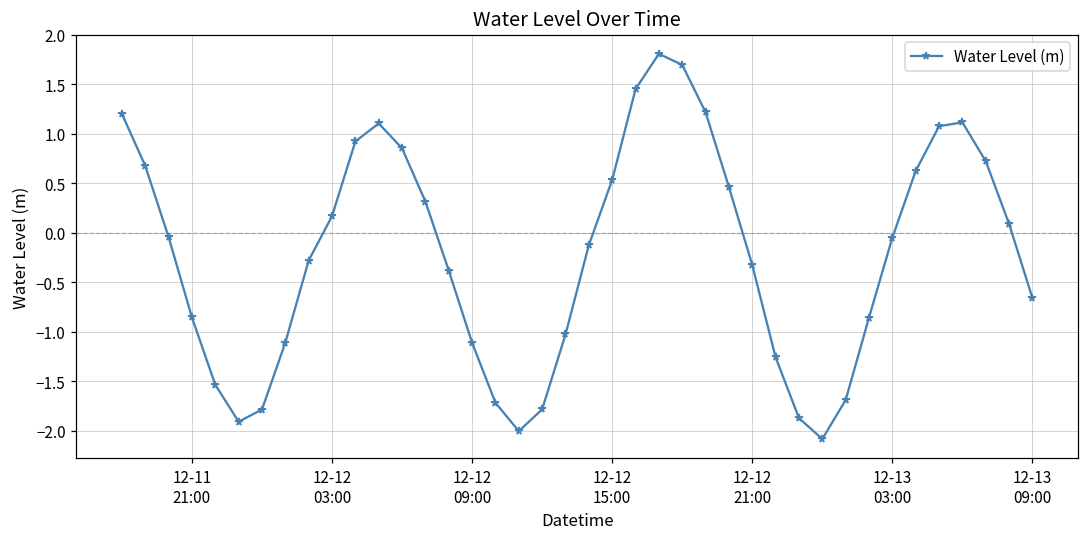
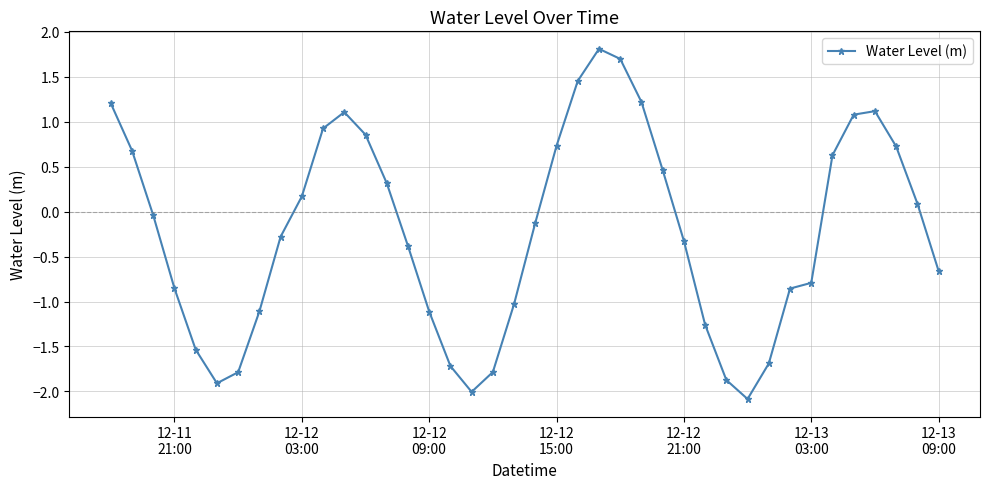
12-12 15:00: 0.5 -> 0.7
12-13 03:00: 0.0 -> -0.8
